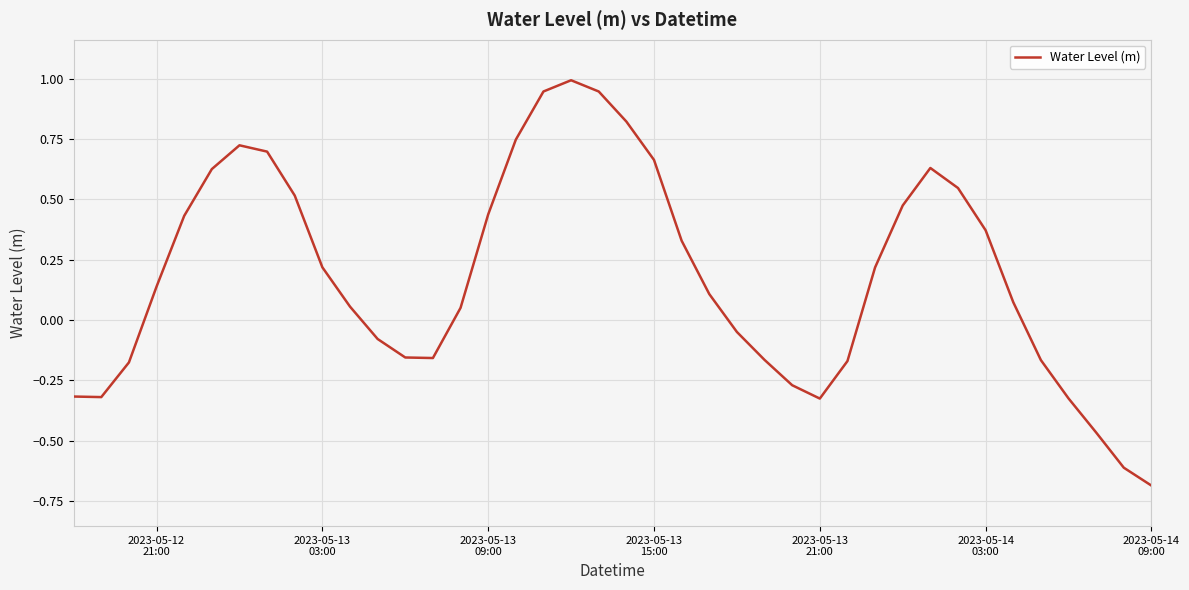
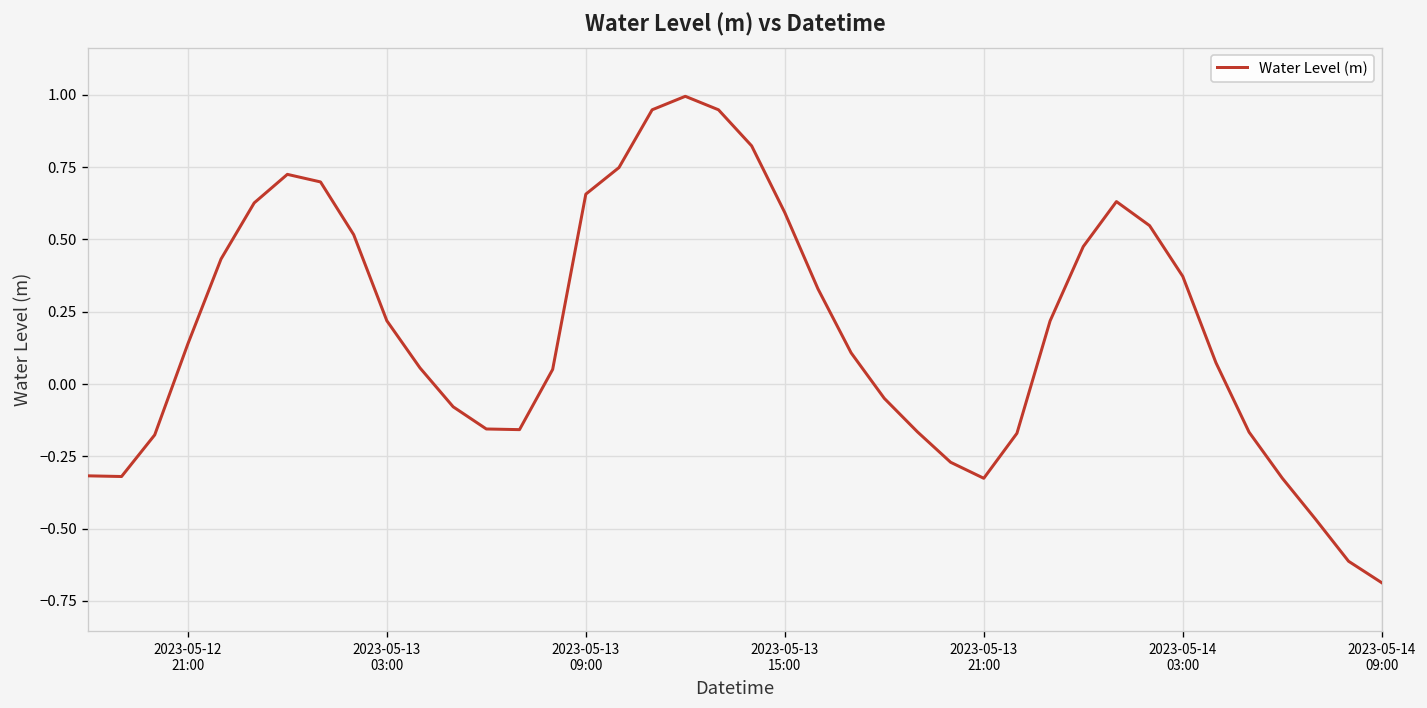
2023-05-13 09:00: 0.44 -> 0.66
2023-05-13 15:00: 0.66 -> 0.59
